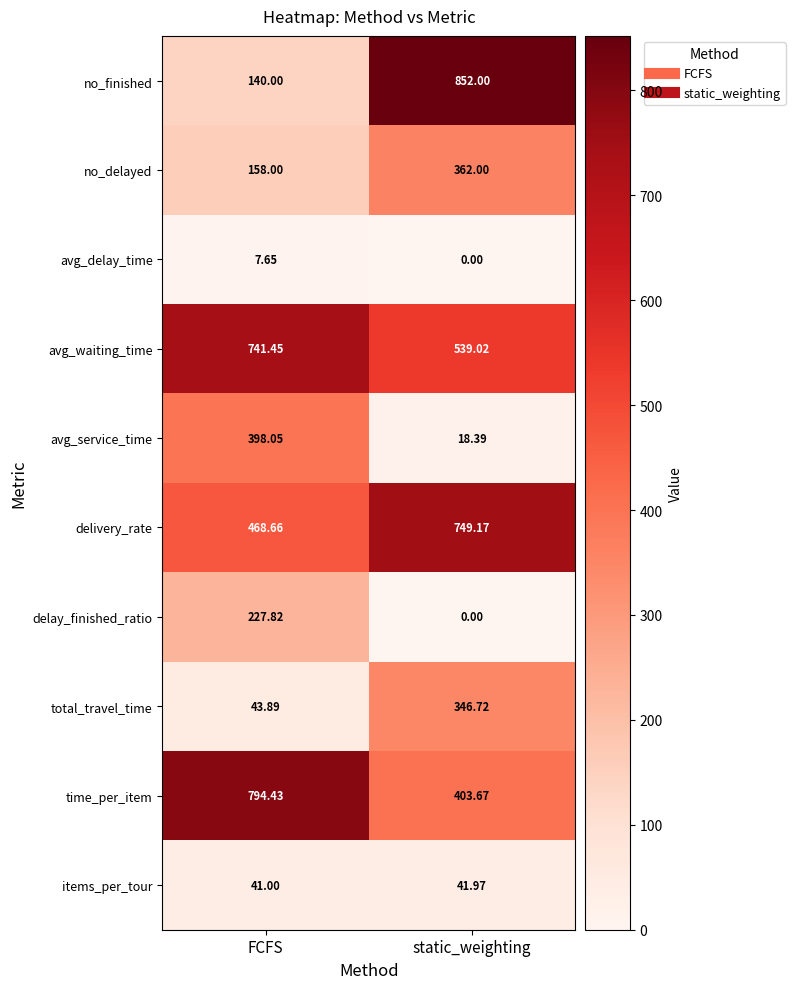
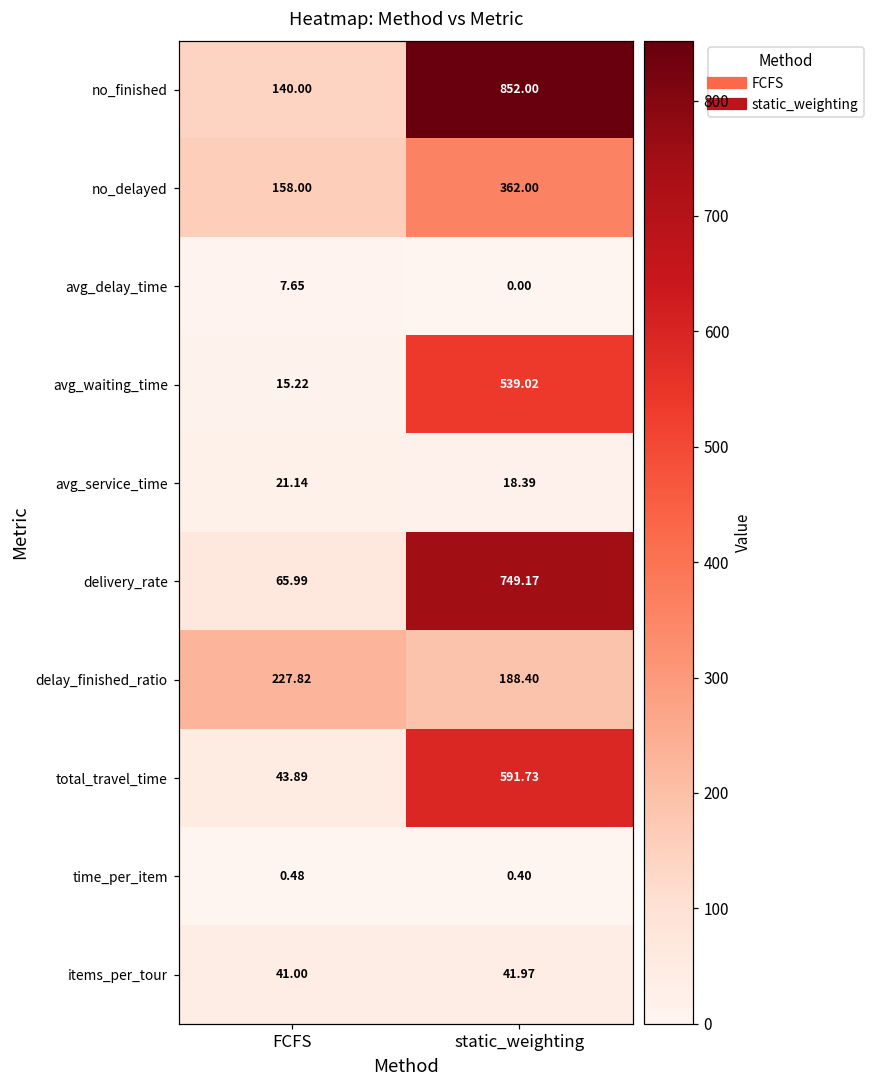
avg_waiting_time, FCFS: 741.45 -> 15.22
avg_service_time, FCFS: 398.05 -> 21.14
delivery_rate, FCFS: 468.66 -> 65.99
delay_finished_ratio, static_weighting: 0.00 -> 188.40
total_travel_time, static_weighting: 346.72 -> 591.73
time_per_item, FCFS: 794.43 -> 0.48
time_per_item, static_weighting: 403.67 -> 0.40
